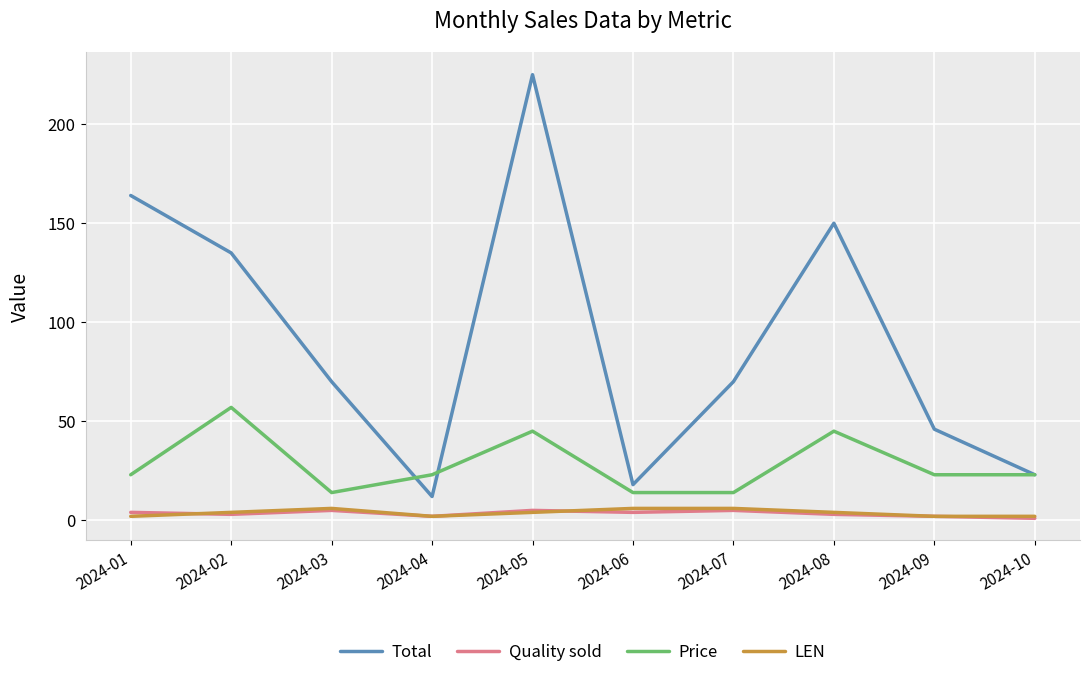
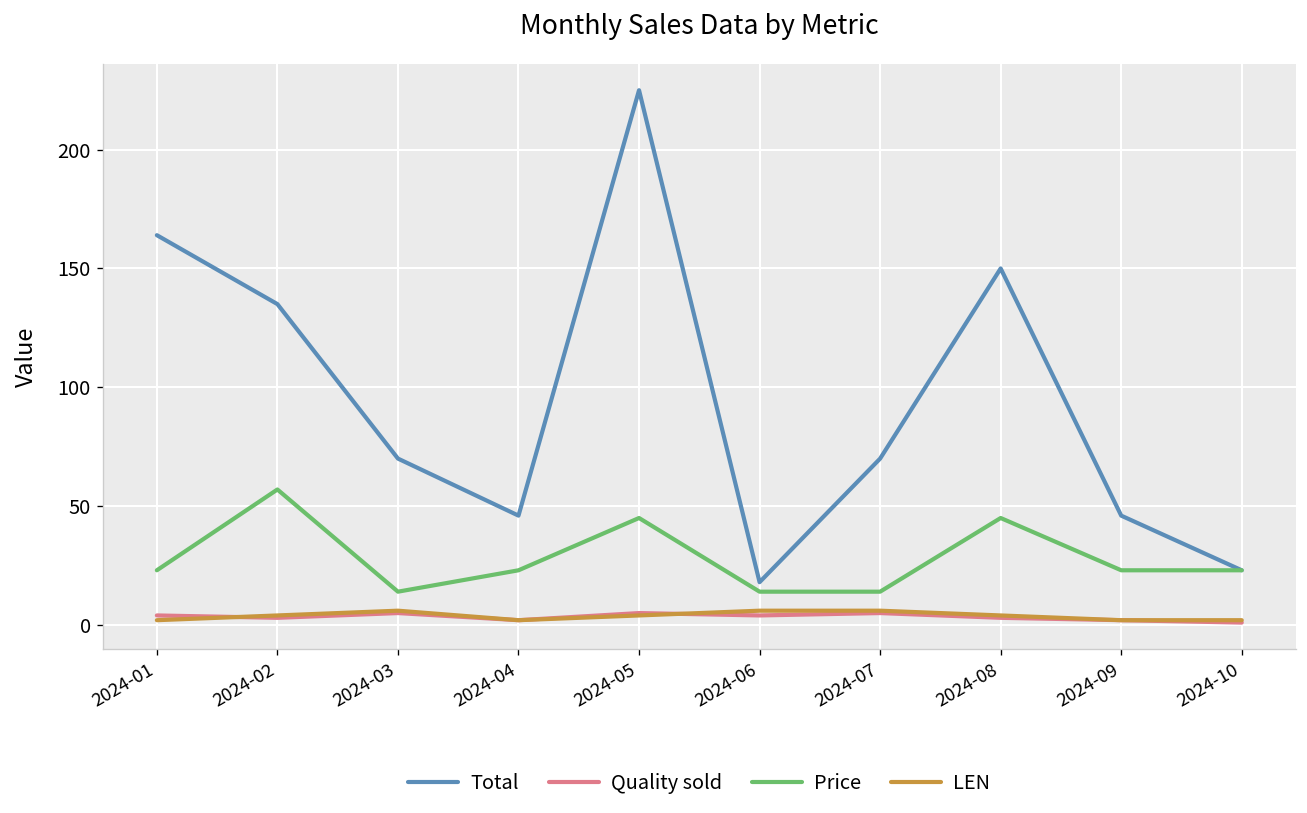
Total, 2024-04: 12 -> 46
